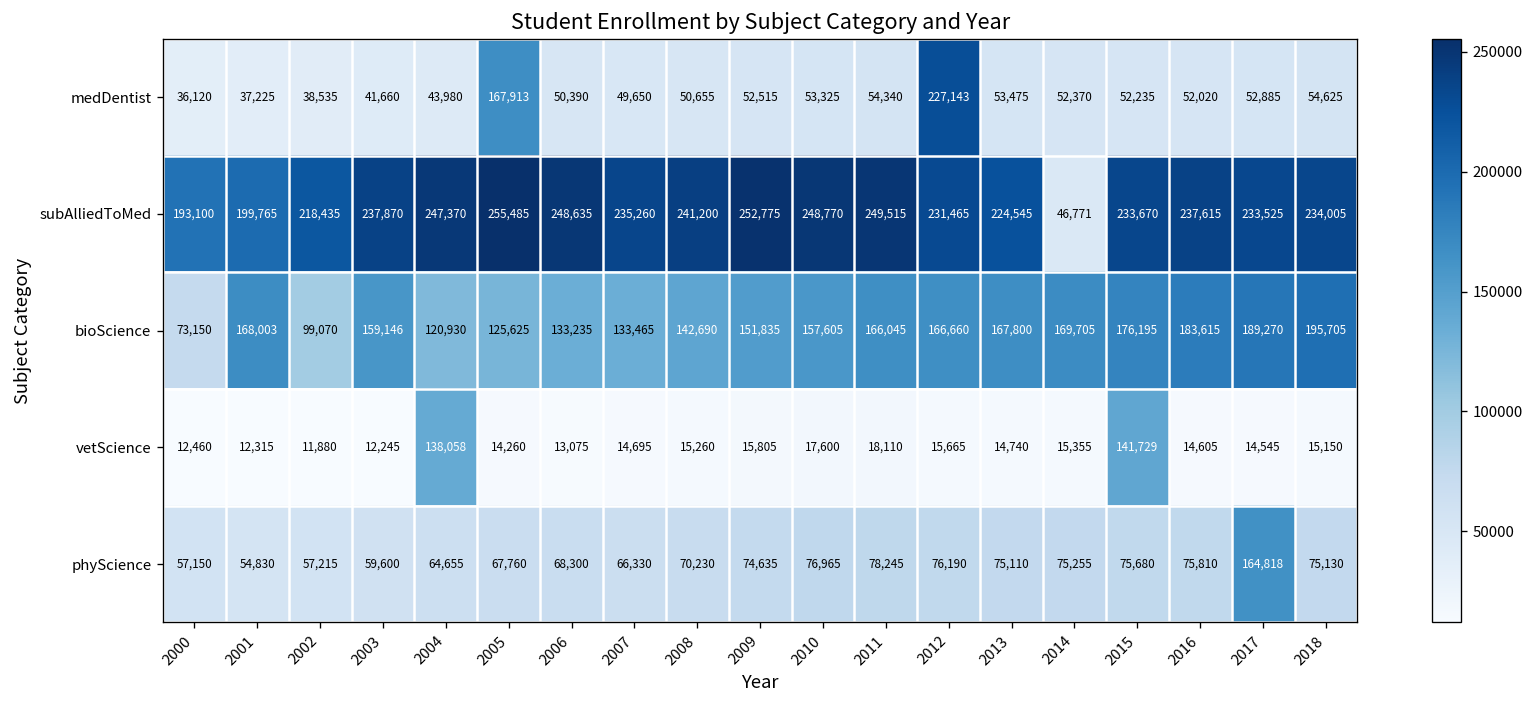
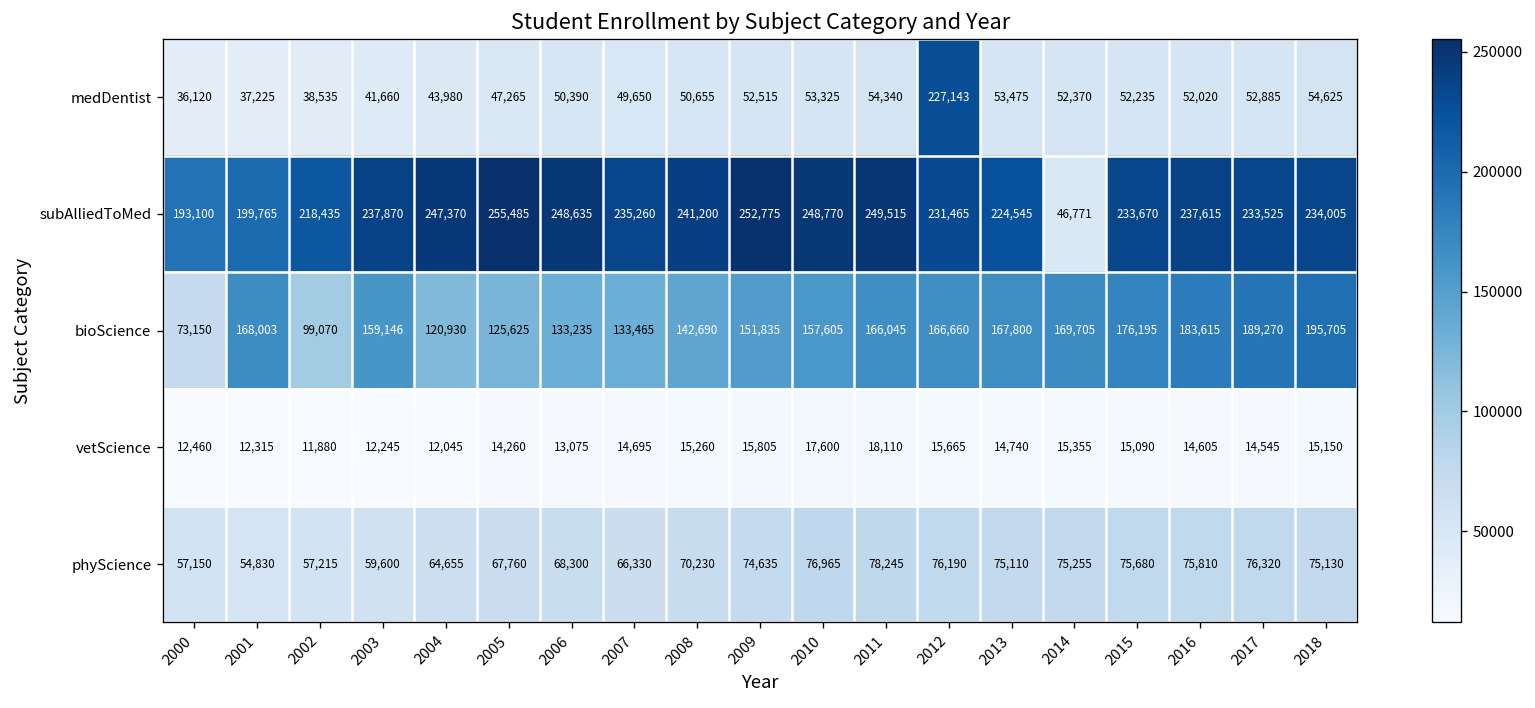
medDentist, 2005: 167,913 -> 47,265
vetScience, 2004: 138,058 -> 12,045
vetScience, 2015: 141,729 -> 15,090
phyScience, 2017: 164,818 -> 76,320
